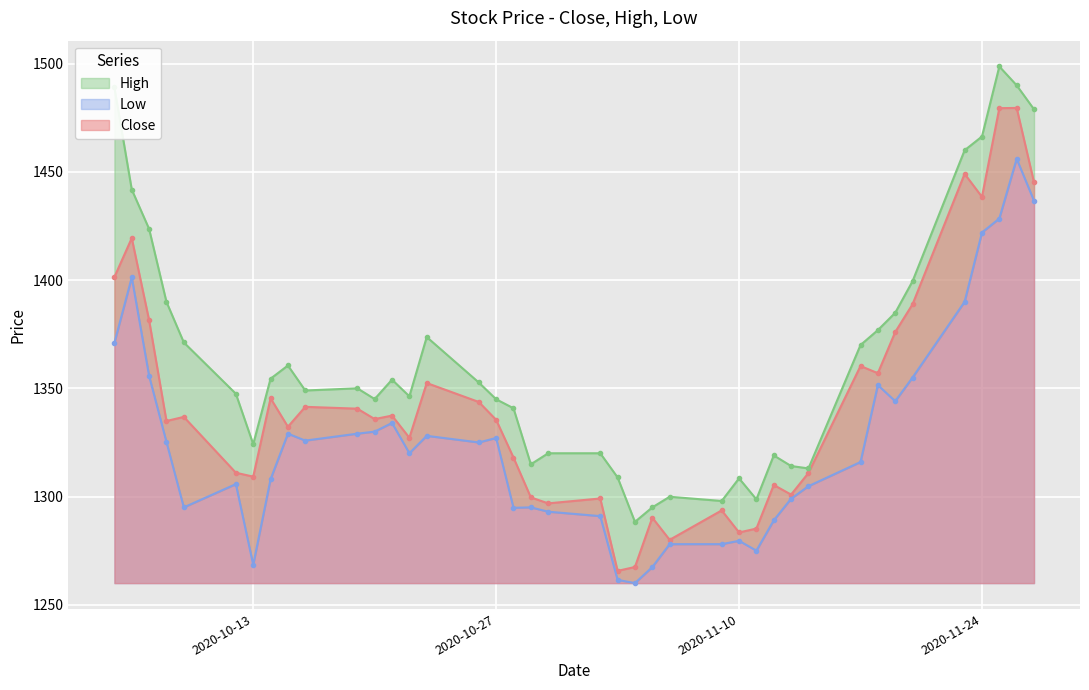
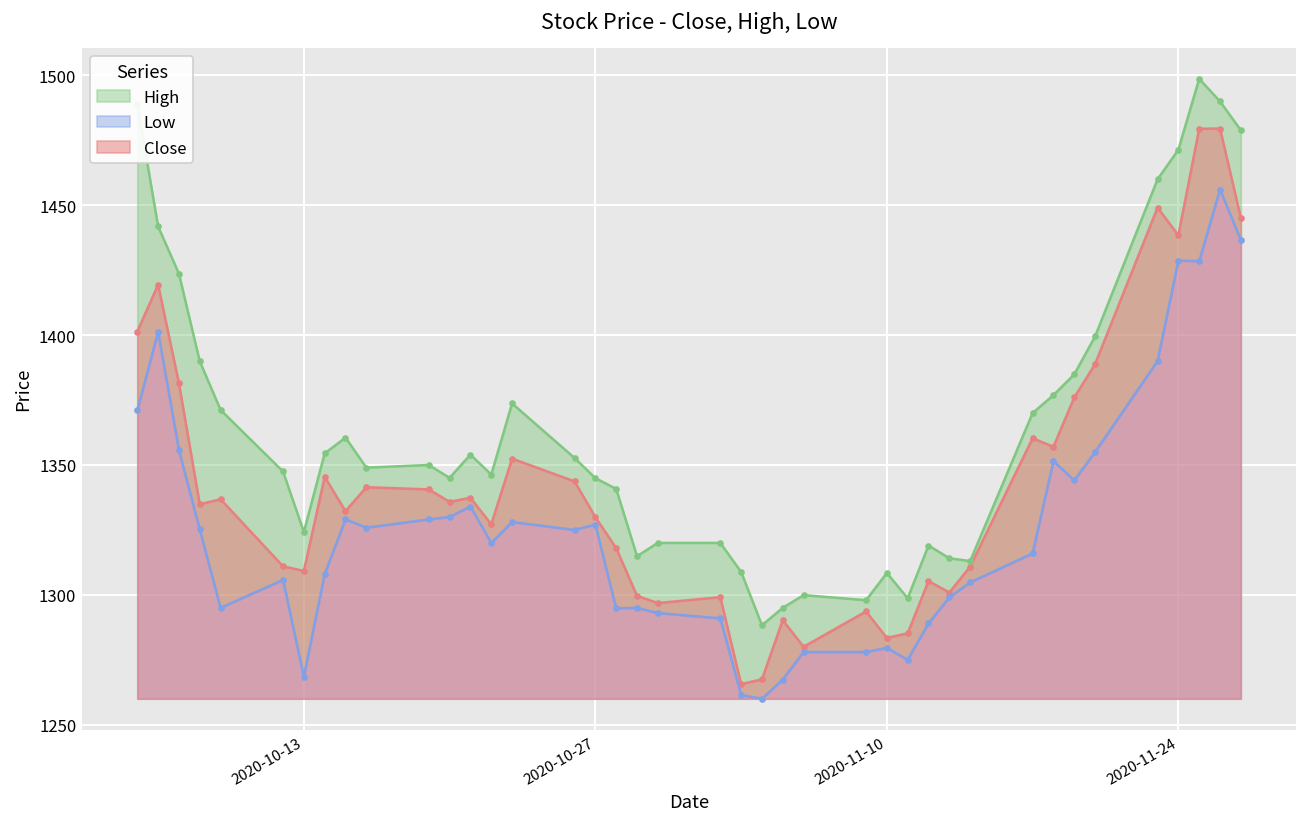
Close, 2020-10-27: 1335 -> 1330
High, 2020-11-24: 1466 -> 1471
Low, 2020-11-24: 1422 -> 1429
